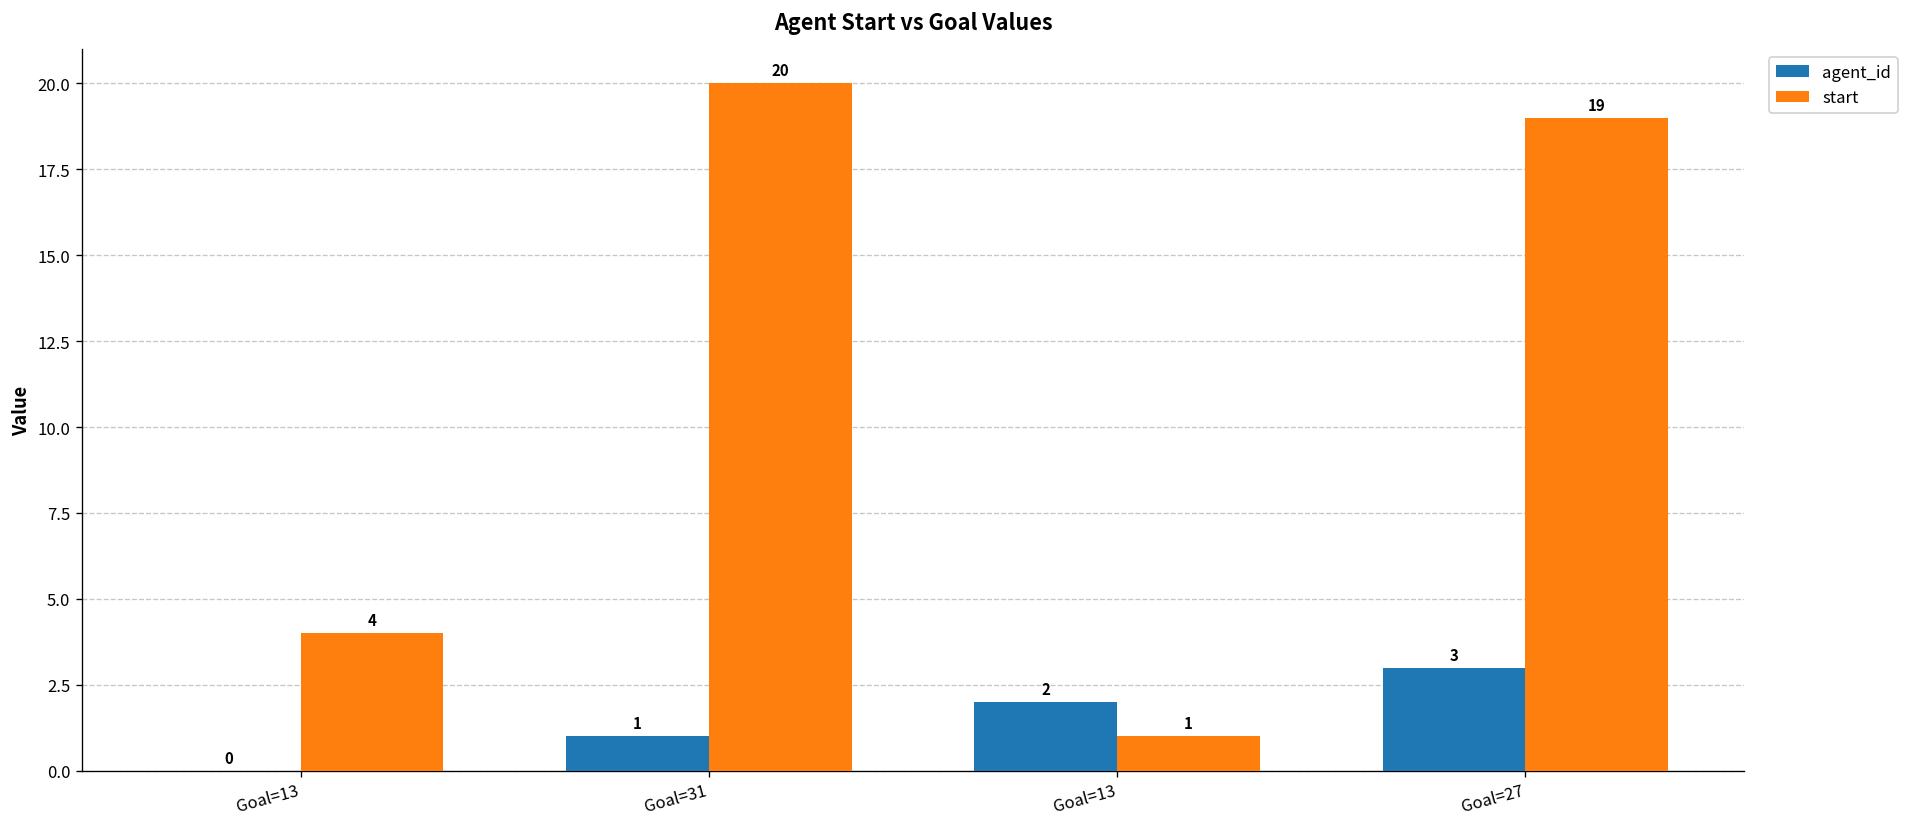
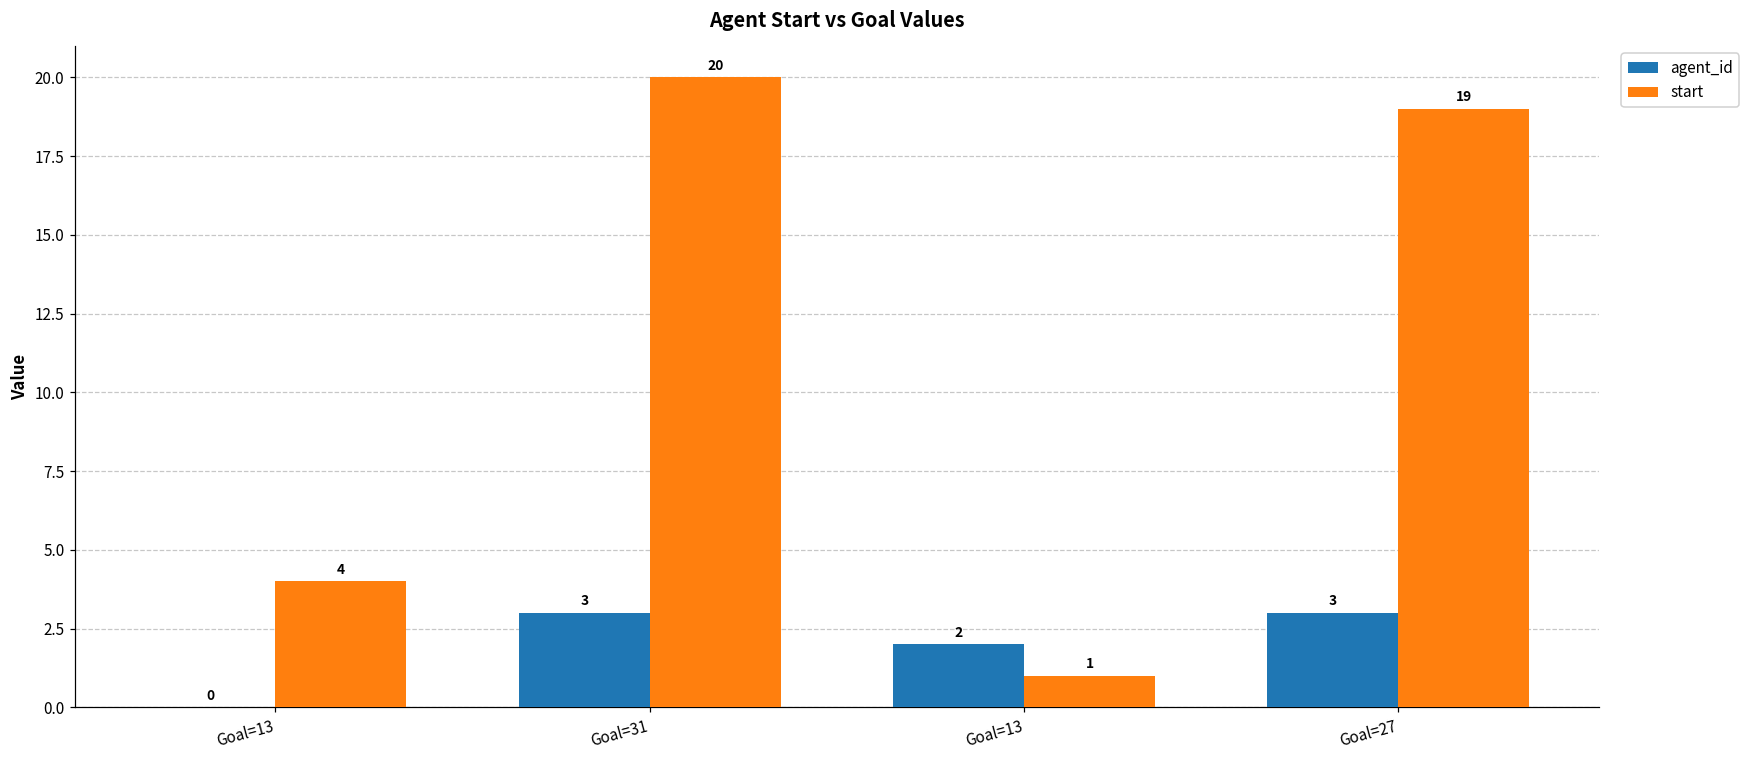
agent_id, Goal=31: 1 -> 3
